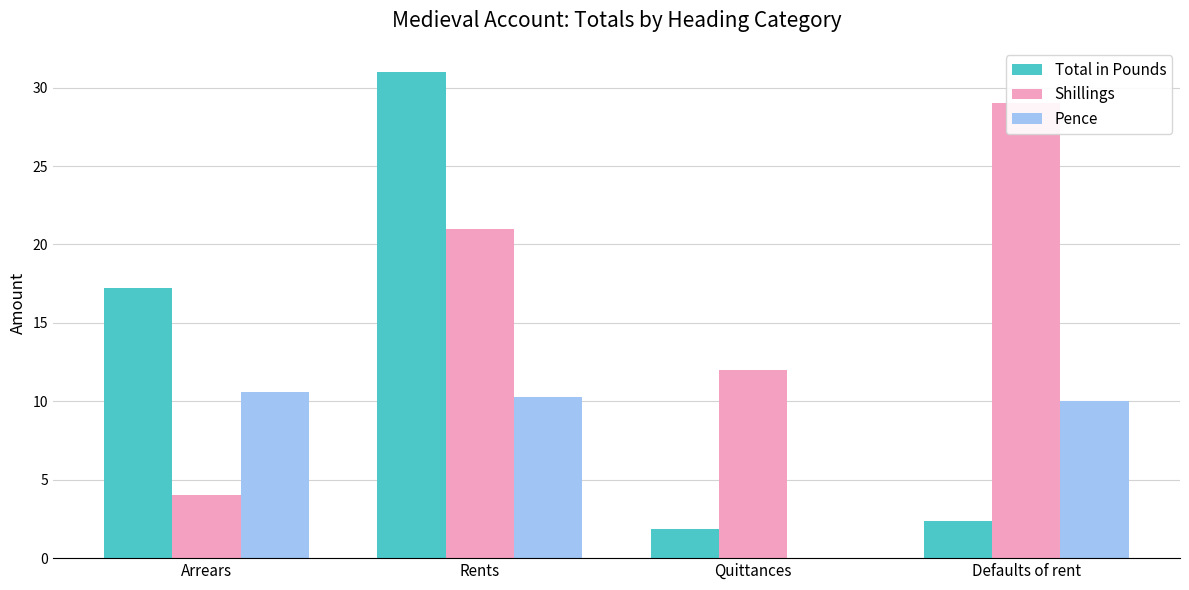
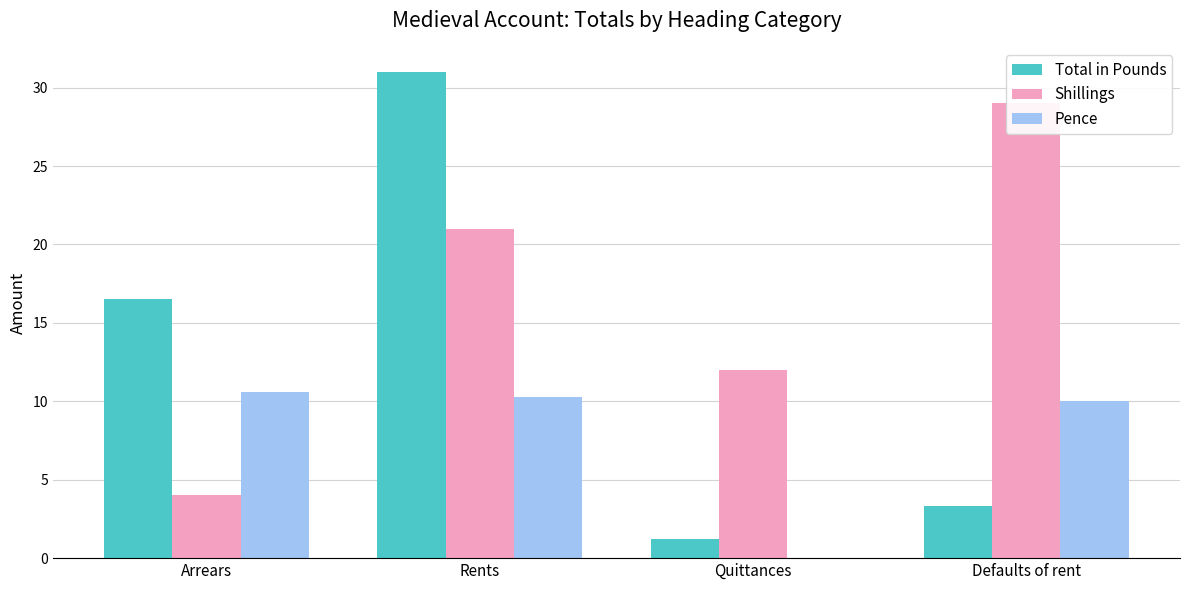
Total in Pounds, Arrears: 17.2 -> 16.5
Total in Pounds, Quittances: 1.9 -> 1.3
Total in Pounds, Defaults of rent: 2.4 -> 3.3
